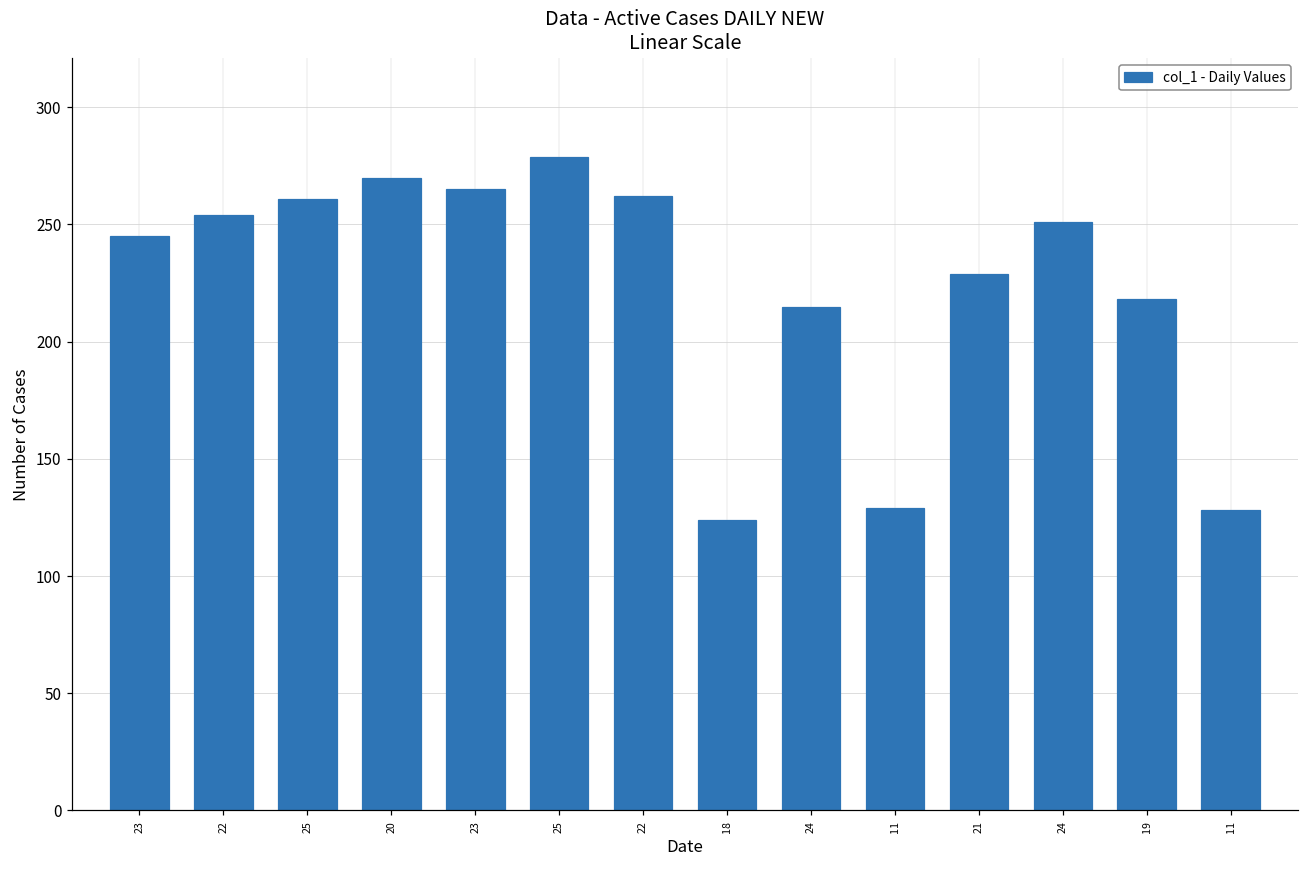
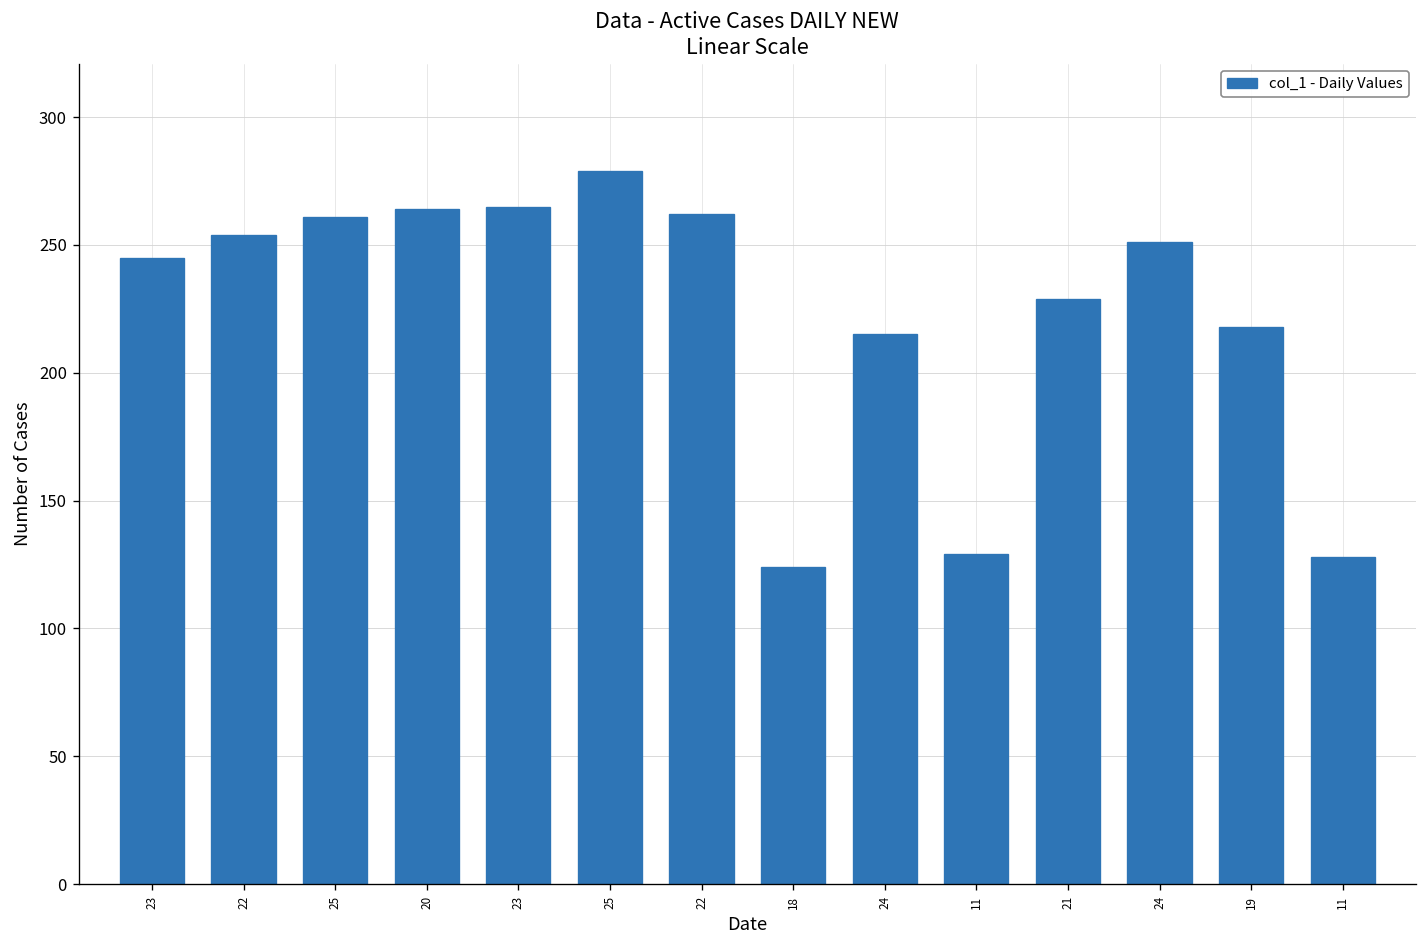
20: 270 -> 264
